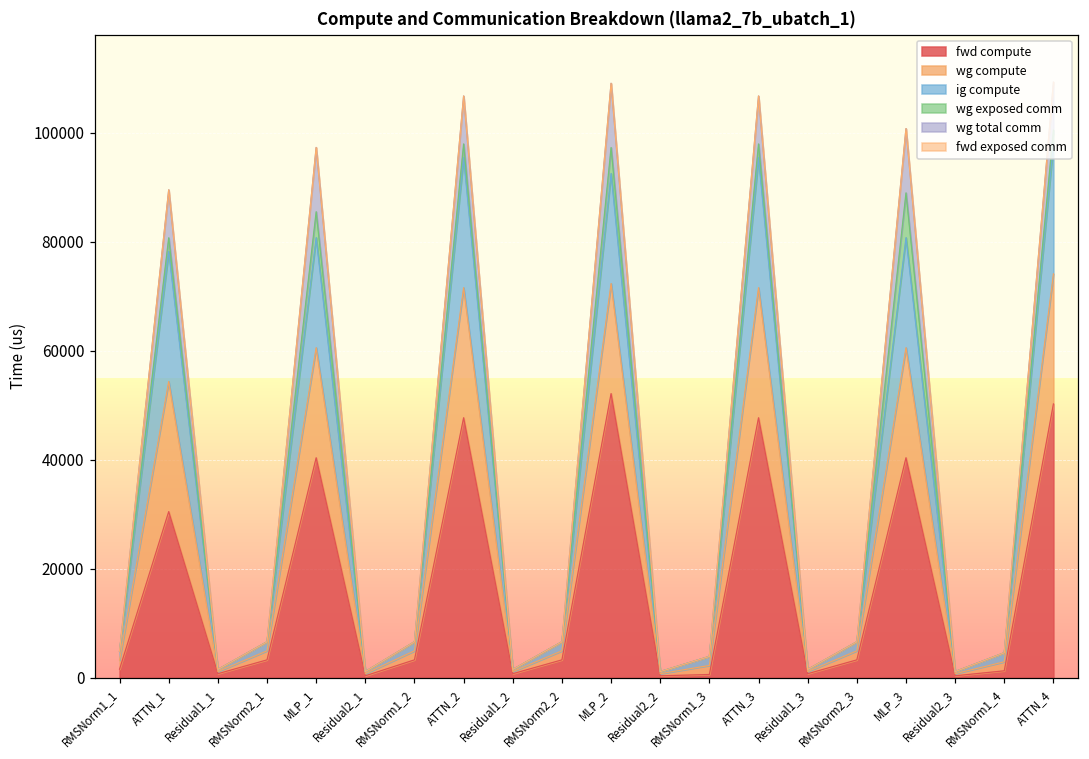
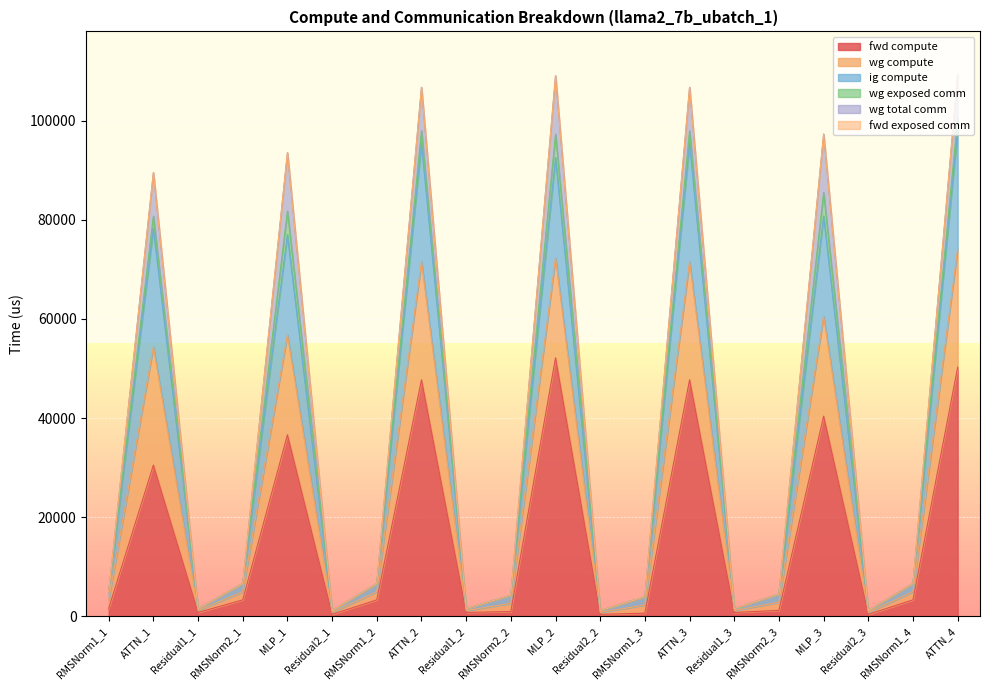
fwd compute, MLP_1: 40000 -> 37000
fwd compute, RMSNorm2_2: 3000 -> 1000
fwd compute, RMSNorm2_3: 3000 -> 1000
wg exposed comm, MLP_3: 8000 -> 5000
fwd compute, RMSNorm1_4: 1000 -> 3000
